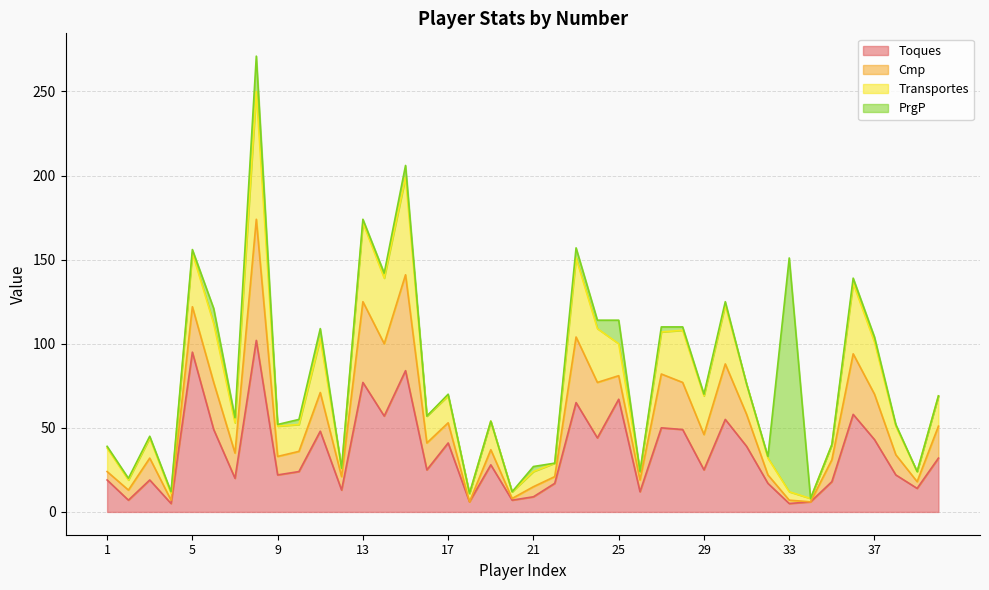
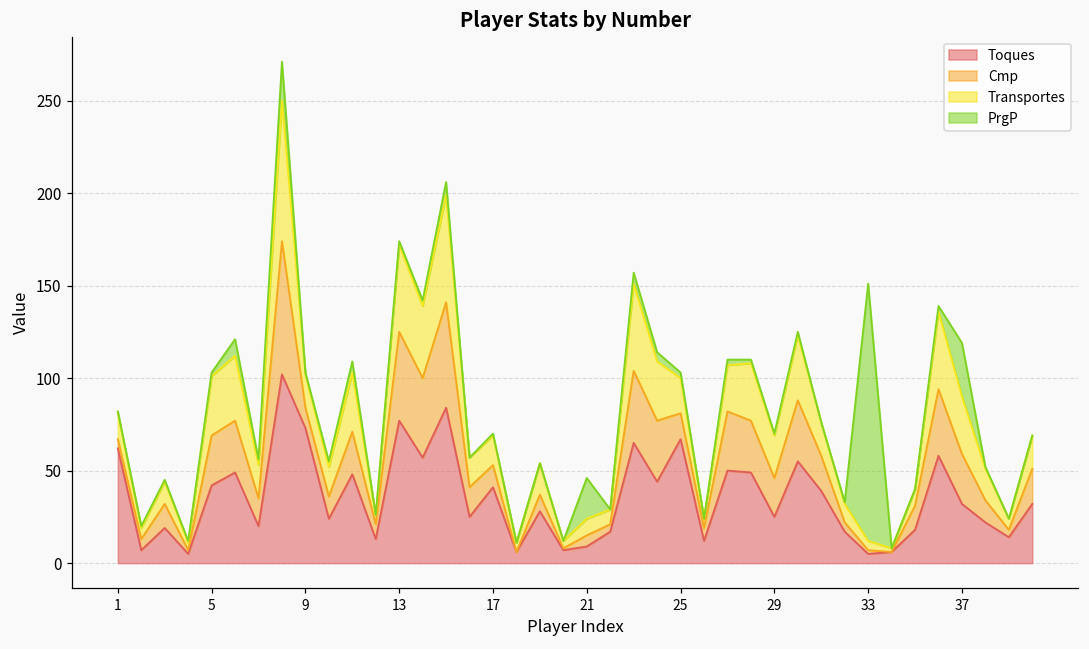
Toques, 1: 19 -> 62
Toques, 5: 95 -> 42
Toques, 9: 22 -> 73
PrgP, 21: 3 -> 22
PrgP, 25: 14 -> 3
Toques, 37: 43 -> 32
PrgP, 37: 3 -> 29
